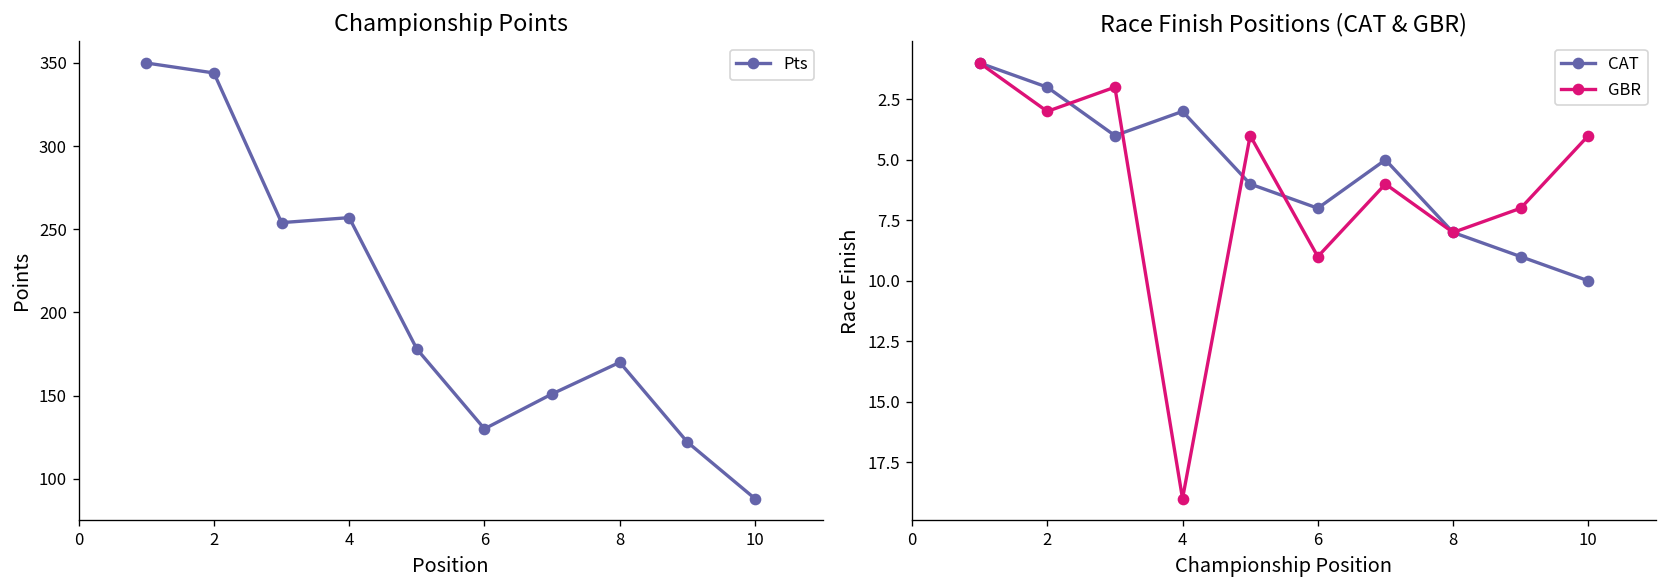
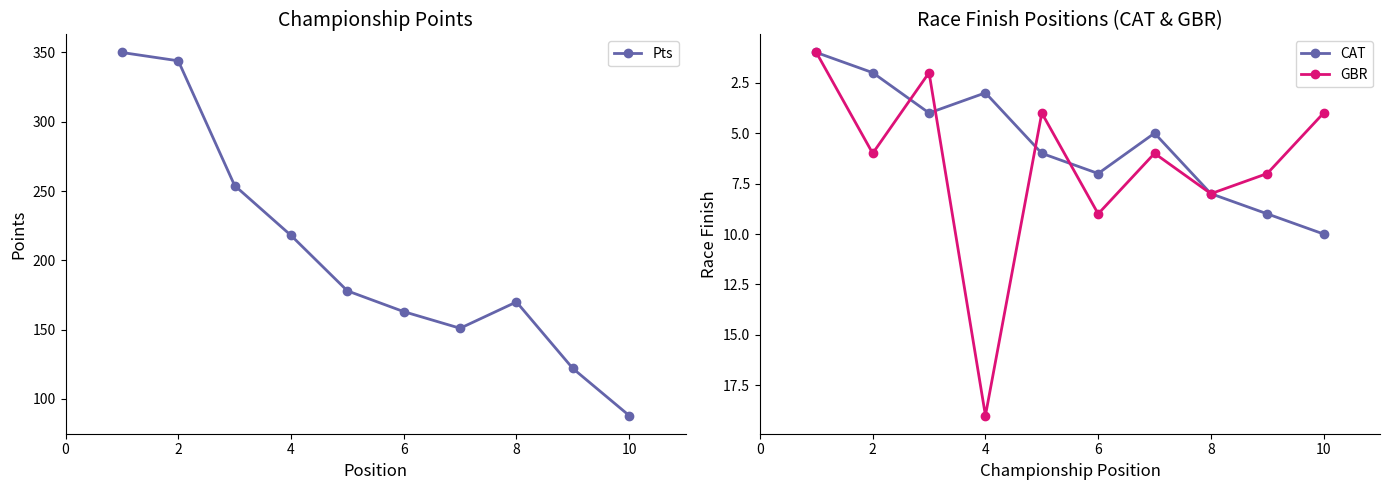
Championship Points, 4: 257 -> 218
Championship Points, 6: 130 -> 163
Race Finish Positions (CAT & GBR), GBR, 2: 3 -> 6
